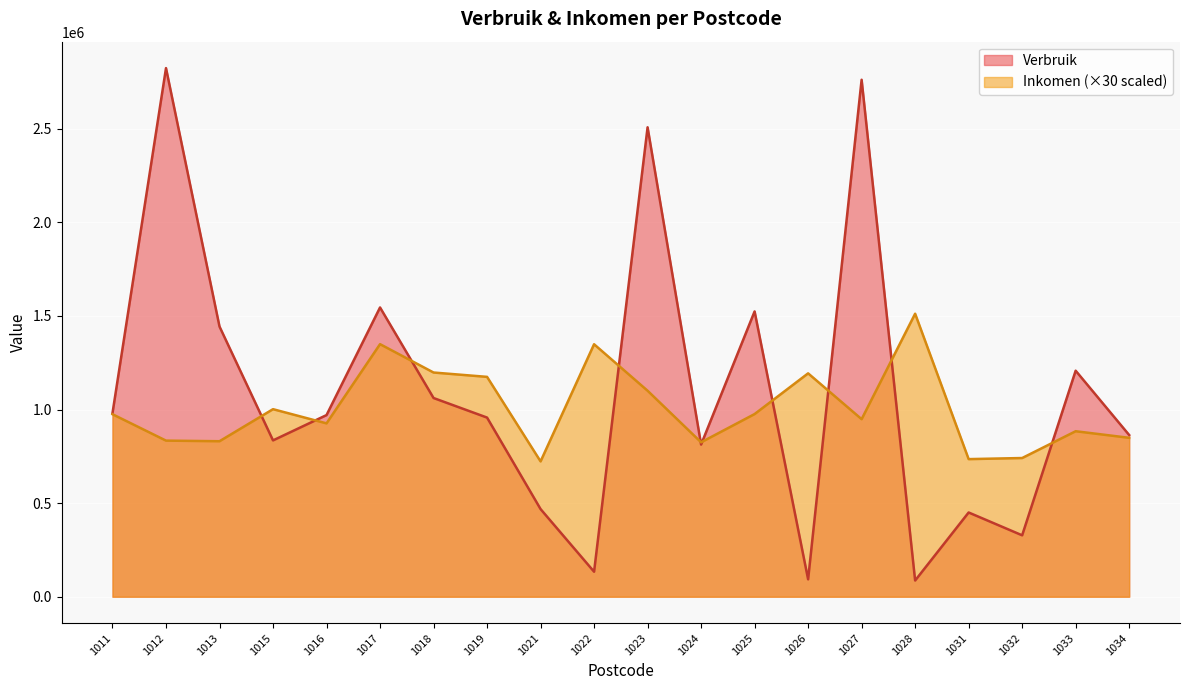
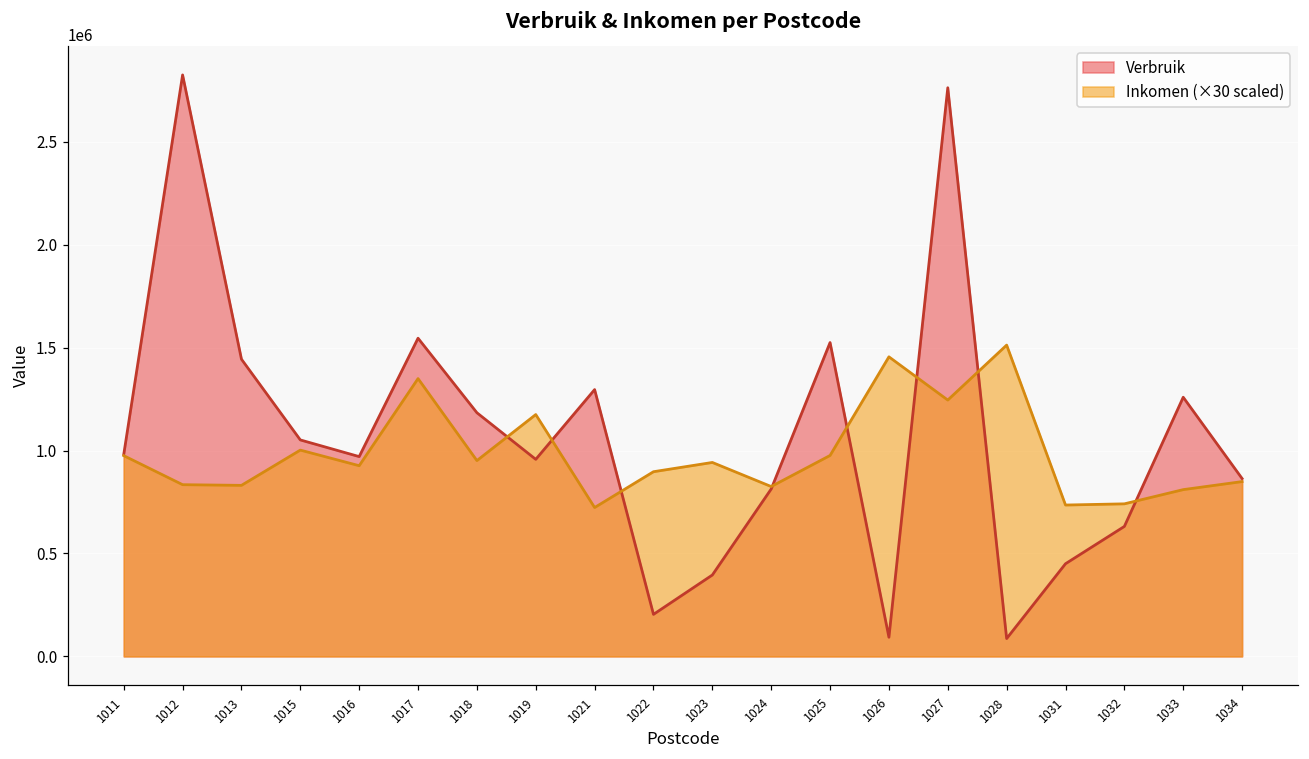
Verbruik, 1015: 840000 -> 1050000
Verbruik, 1018: 1060000 -> 1180000
Inkomen (×30 scaled), 1018: 1200000 -> 950000
Verbruik, 1021: 470000 -> 1300000
Verbruik, 1022: 130000 -> 200000
Inkomen (×30 scaled), 1022: 1350000 -> 900000
Verbruik, 1023: 2510000 -> 400000
Inkomen (×30 scaled), 1023: 1100000 -> 940000
Inkomen (×30 scaled), 1026: 1190000 -> 1460000
Inkomen (×30 scaled), 1027: 950000 -> 1250000
Verbruik, 1032: 330000 -> 630000
Verbruik, 1033: 1210000 -> 1260000
Inkomen (×30 scaled), 1033: 880000 -> 810000
